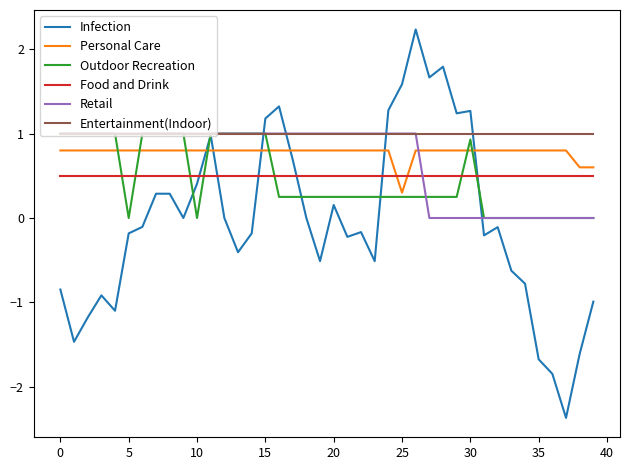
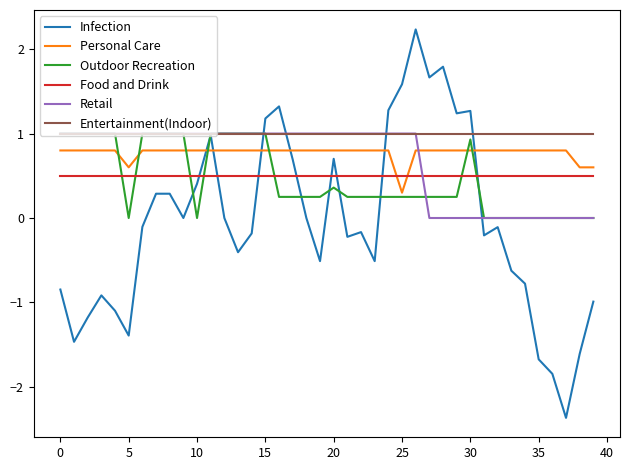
Infection, 5: -0.2 -> -1.4
Personal Care, 5: 0.8 -> 0.6
Infection, 20: 0.2 -> 0.7
Outdoor Recreation, 20: 0.3 -> 0.4
